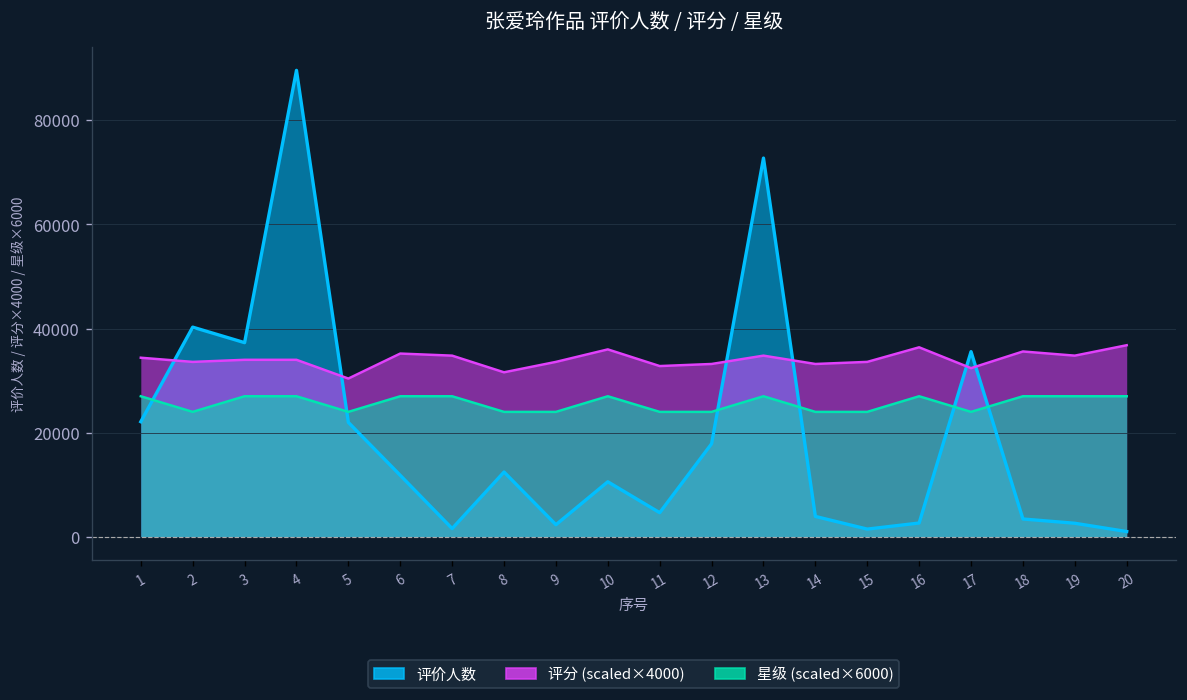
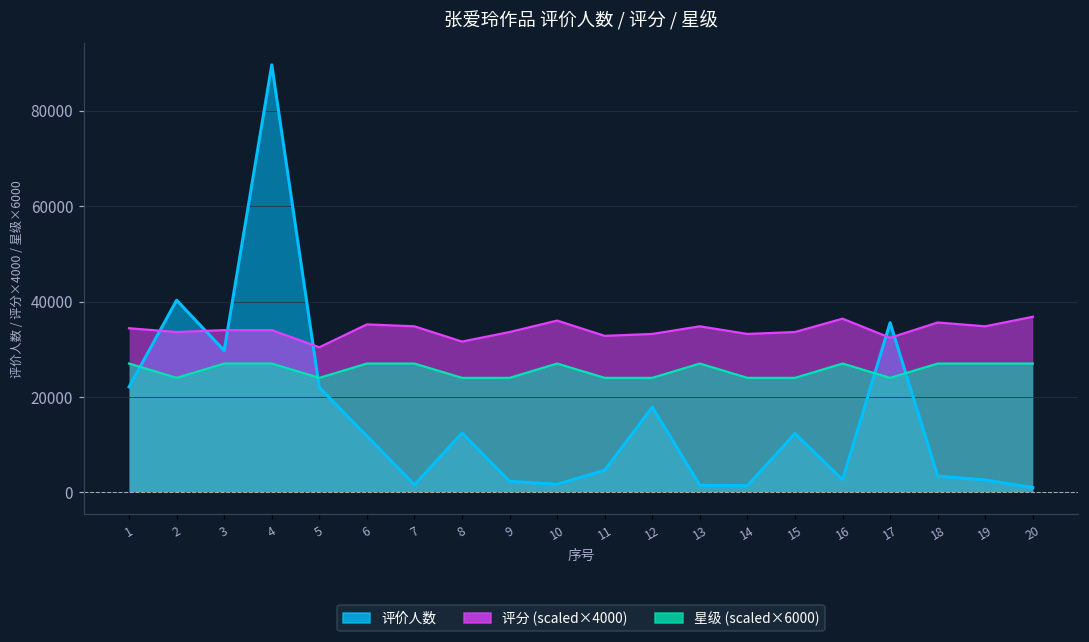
评价人数, 3: 37000 -> 30000
评价人数, 10: 11000 -> 2000
评价人数, 13: 73000 -> 1000
评价人数, 14: 4000 -> 1000
评价人数, 15: 1000 -> 12000
